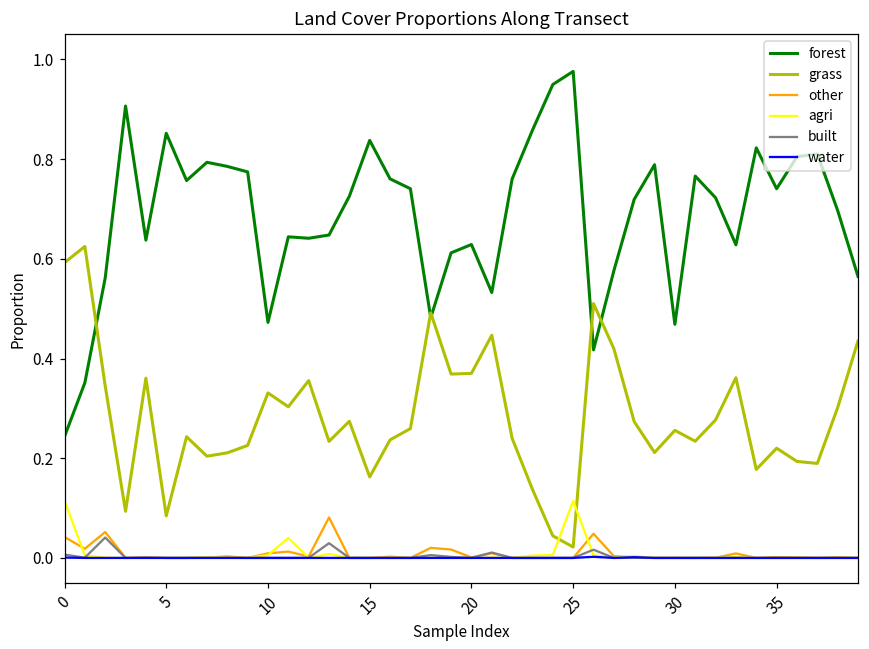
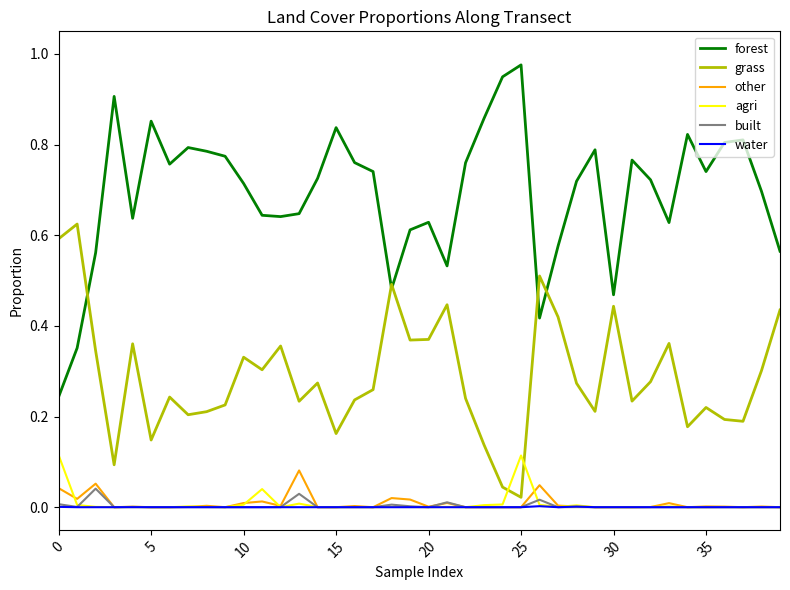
grass, 5: 0.08 -> 0.15
forest, 10: 0.47 -> 0.71
grass, 30: 0.26 -> 0.44
